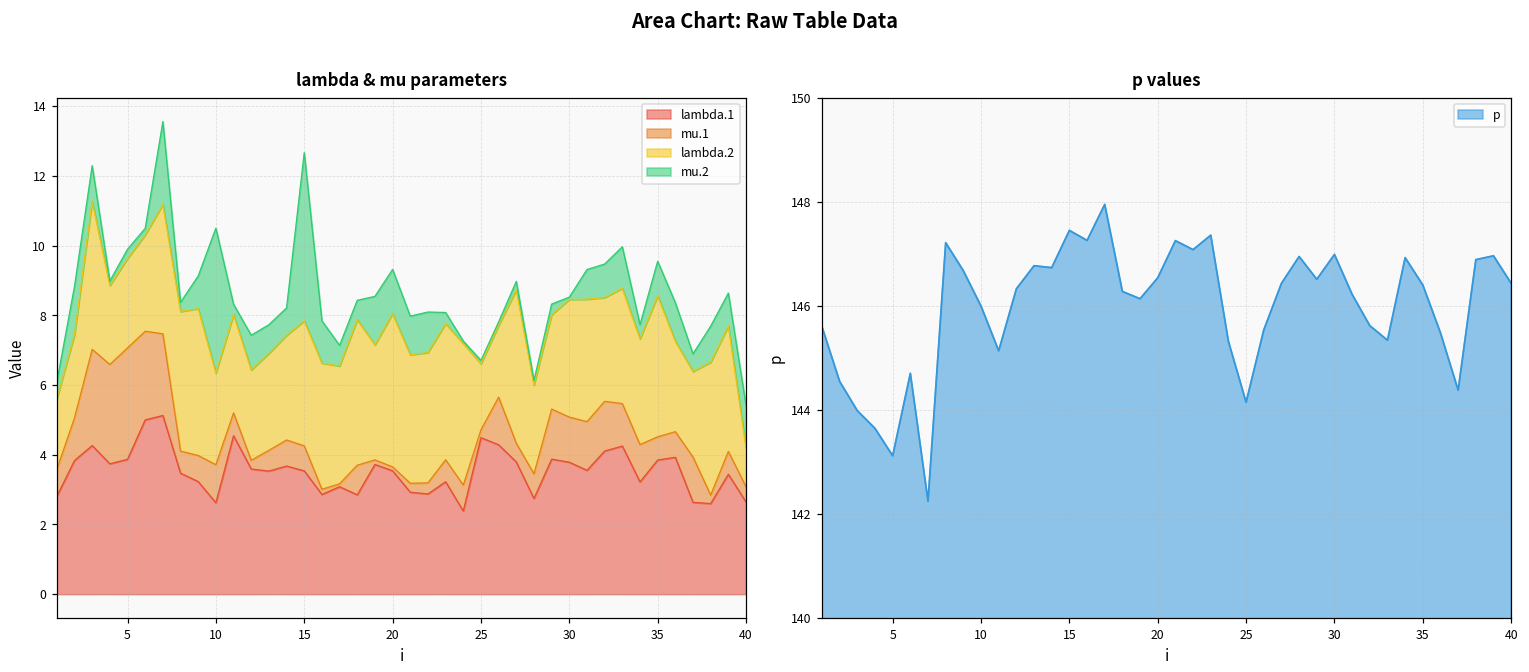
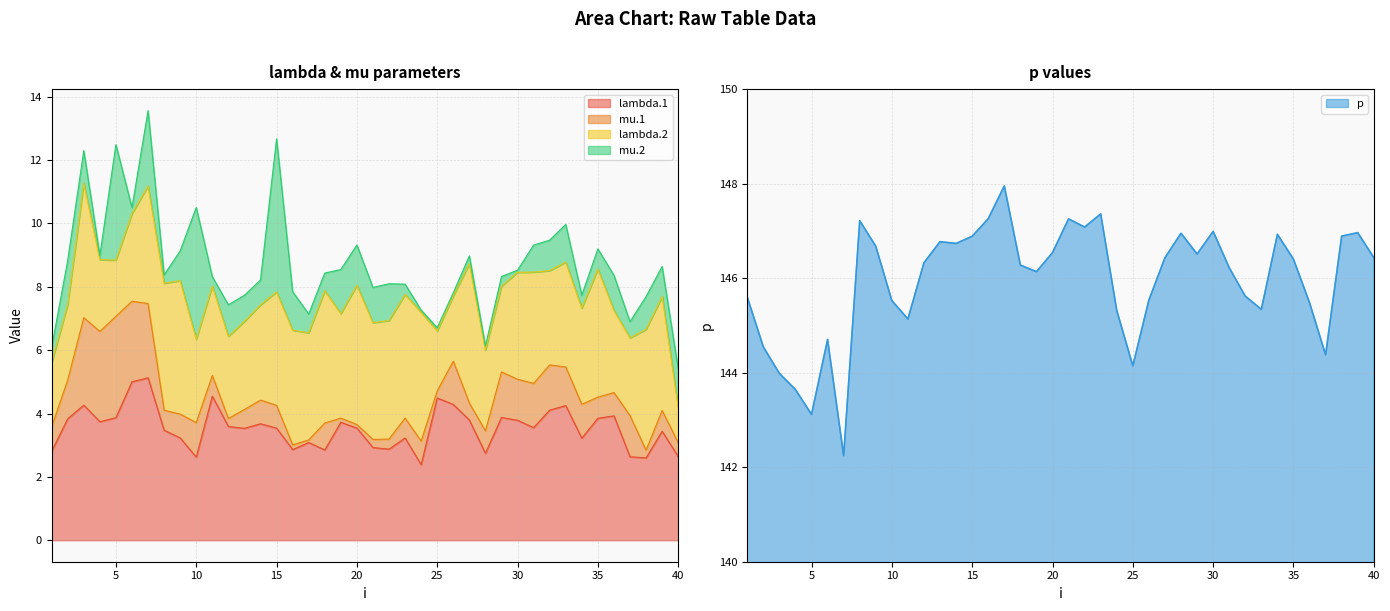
lambda & mu parameters, lambda.2, 5: 2.6 -> 1.8
lambda & mu parameters, mu.2, 5: 0.3 -> 3.6
lambda & mu parameters, mu.2, 35: 1.0 -> 0.6
p values, 10: 146.0 -> 145.5
p values, 15: 147.5 -> 146.9
